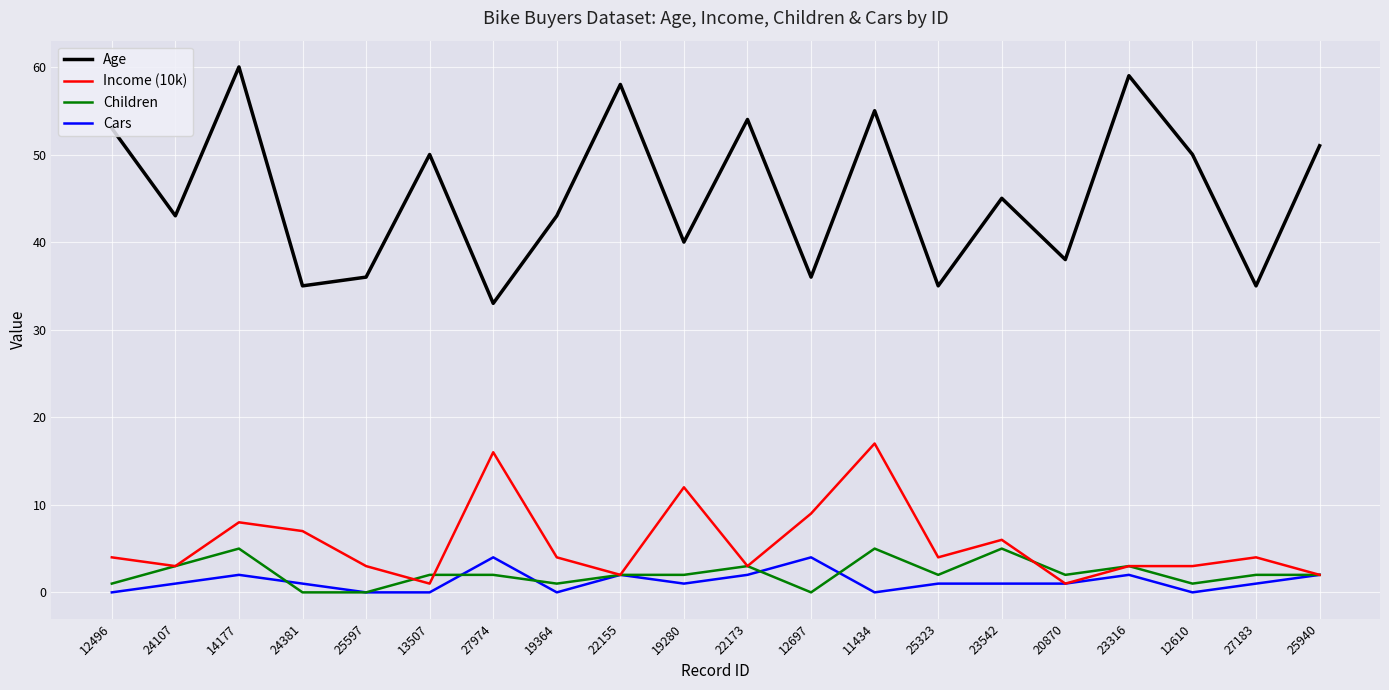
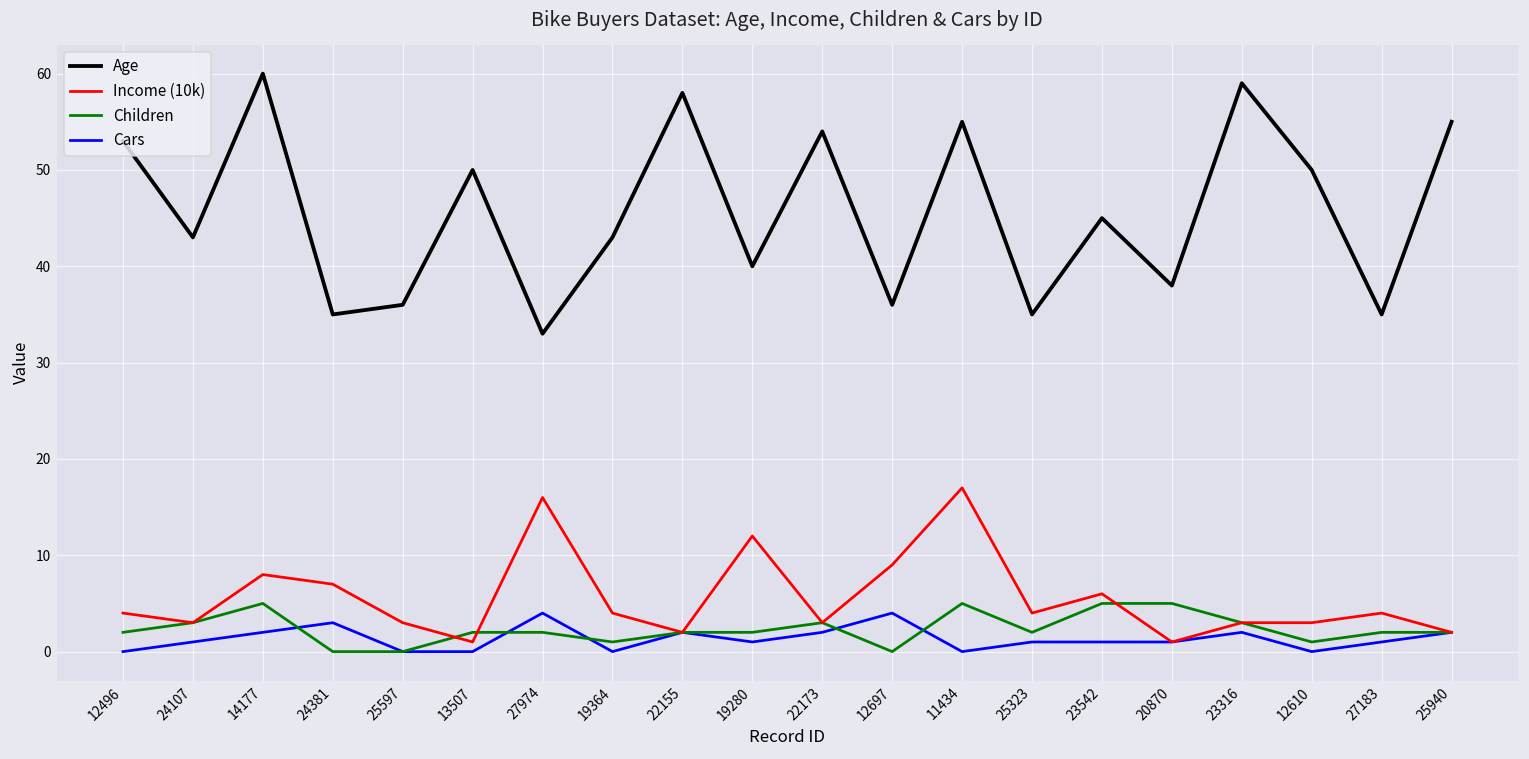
Children, 12496: 1 -> 2
Cars, 24381: 1 -> 3
Children, 20870: 2 -> 5
Age, 25940: 51 -> 55
